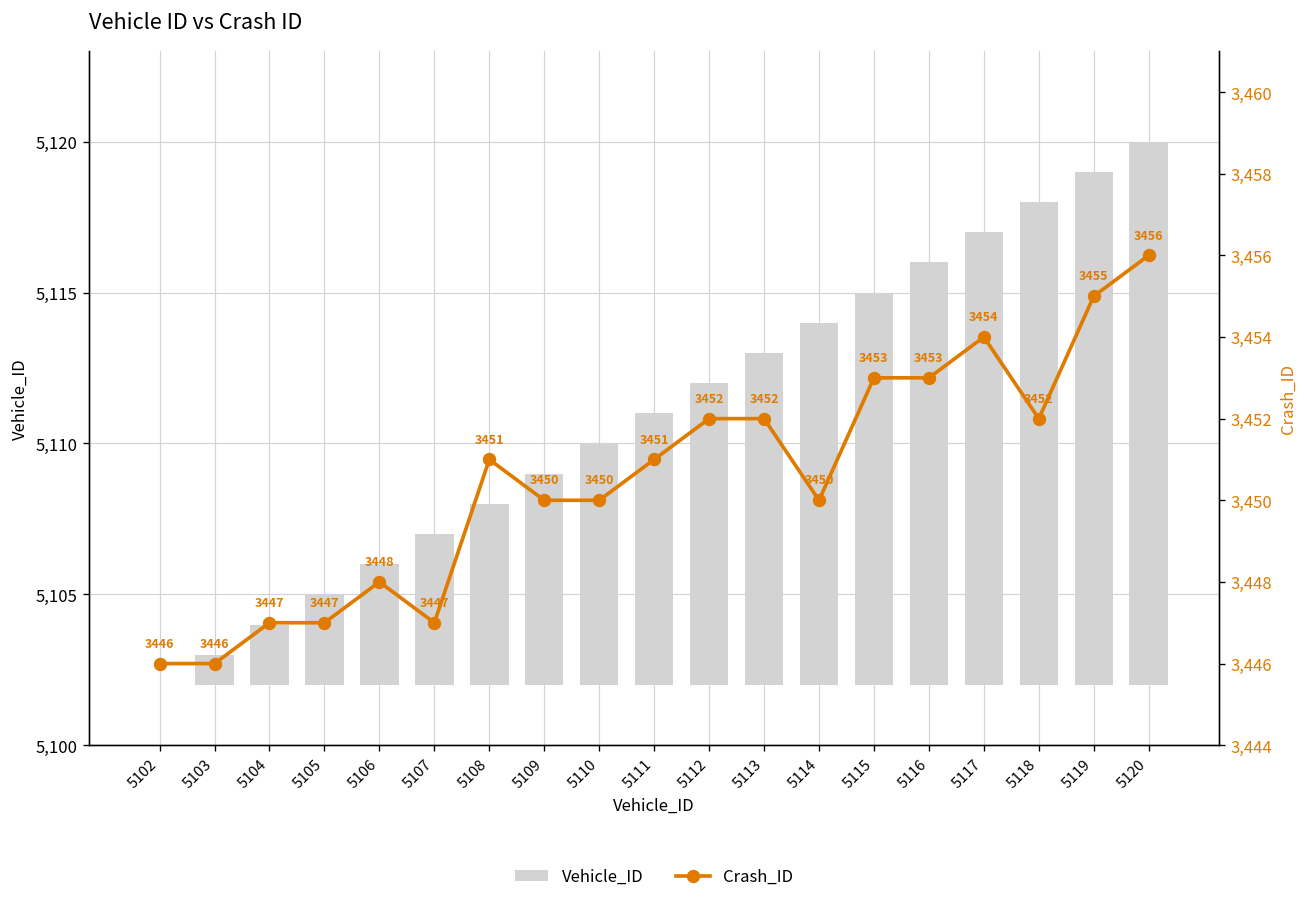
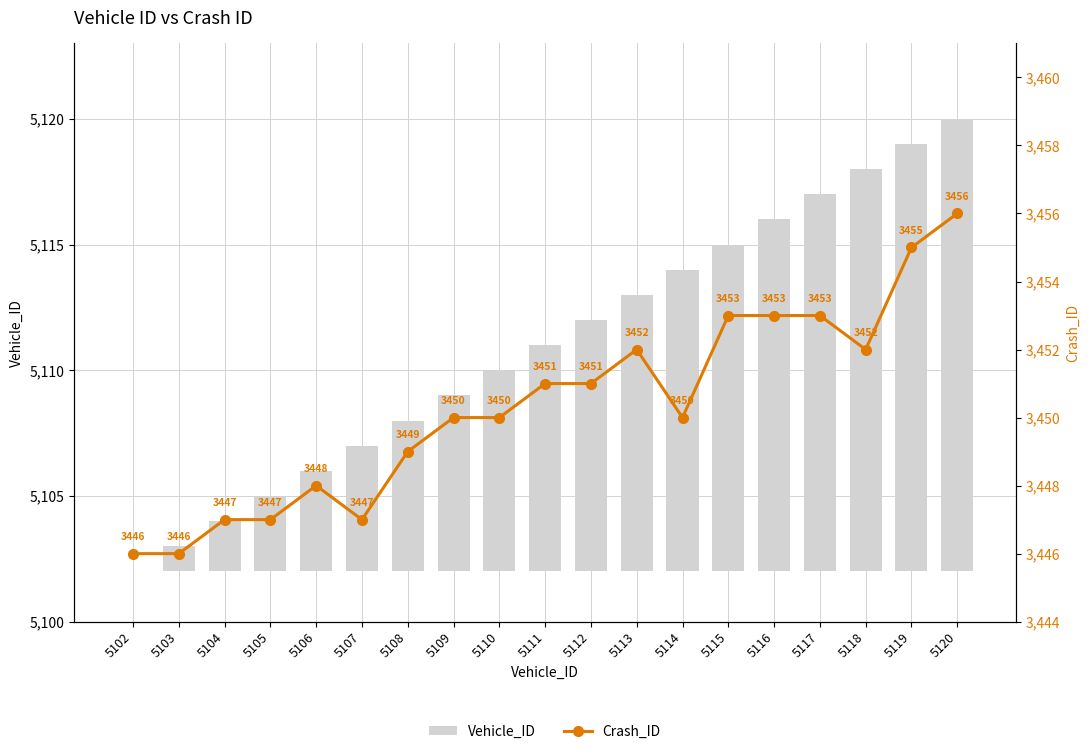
Crash_ID, 5108: 3451 -> 3449
Crash_ID, 5112: 3452 -> 3451
Crash_ID, 5117: 3454 -> 3453
